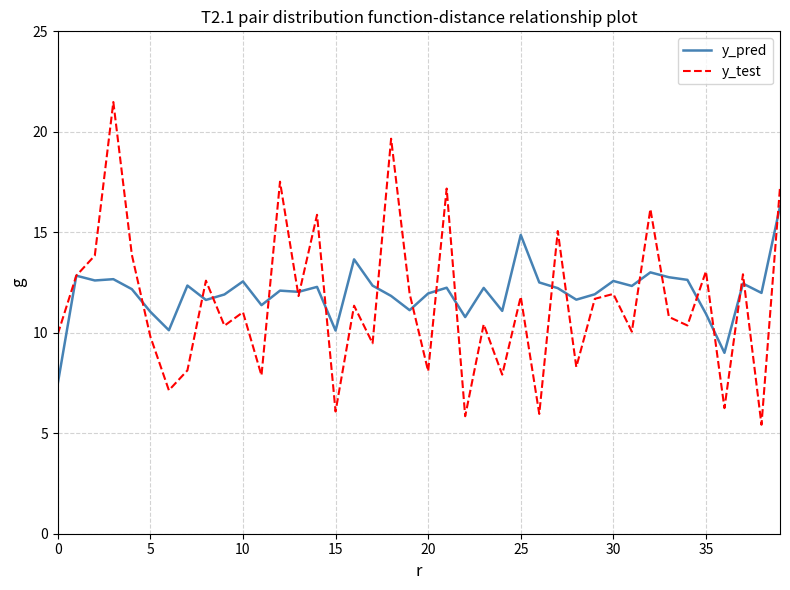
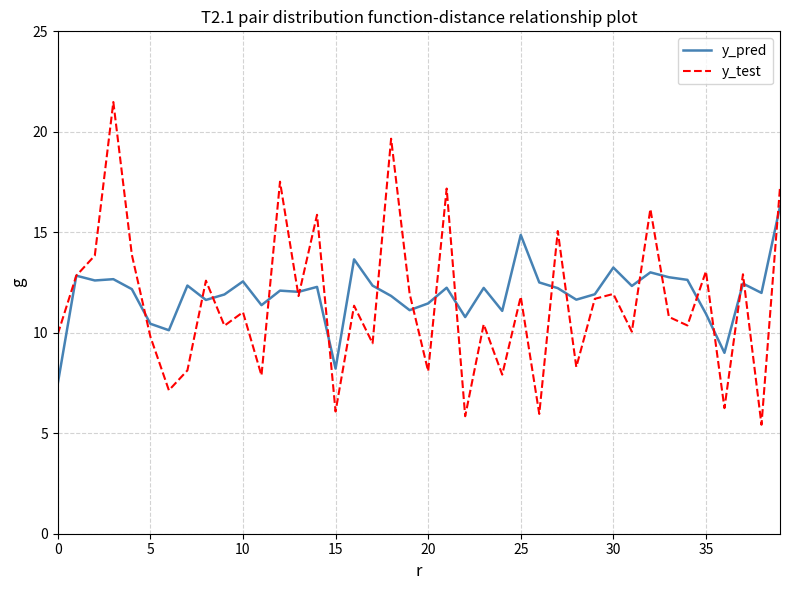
y_pred, 5: 11.0 -> 10.4
y_pred, 15: 10.1 -> 8.2
y_pred, 20: 12.0 -> 11.5
y_pred, 30: 12.6 -> 13.2
